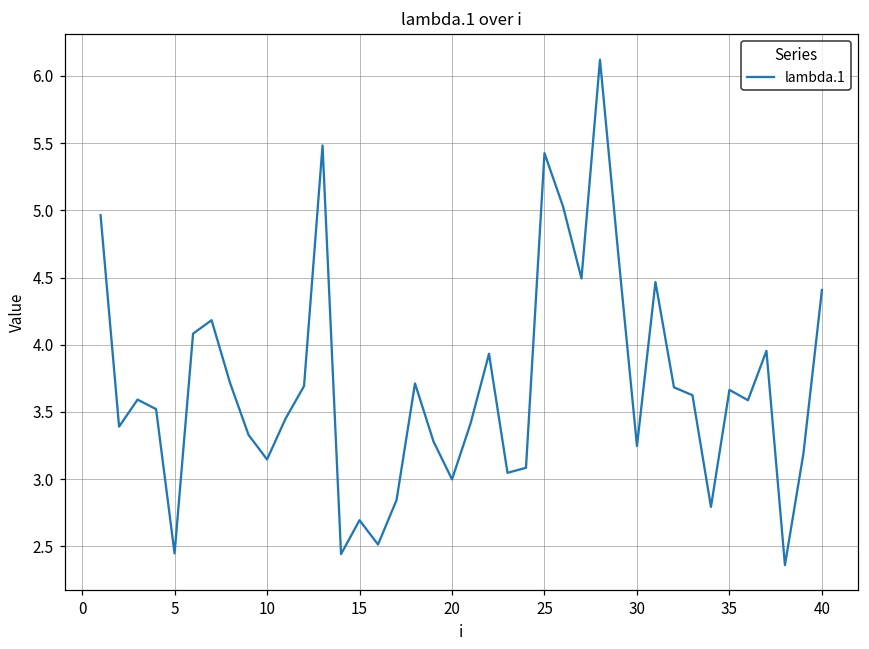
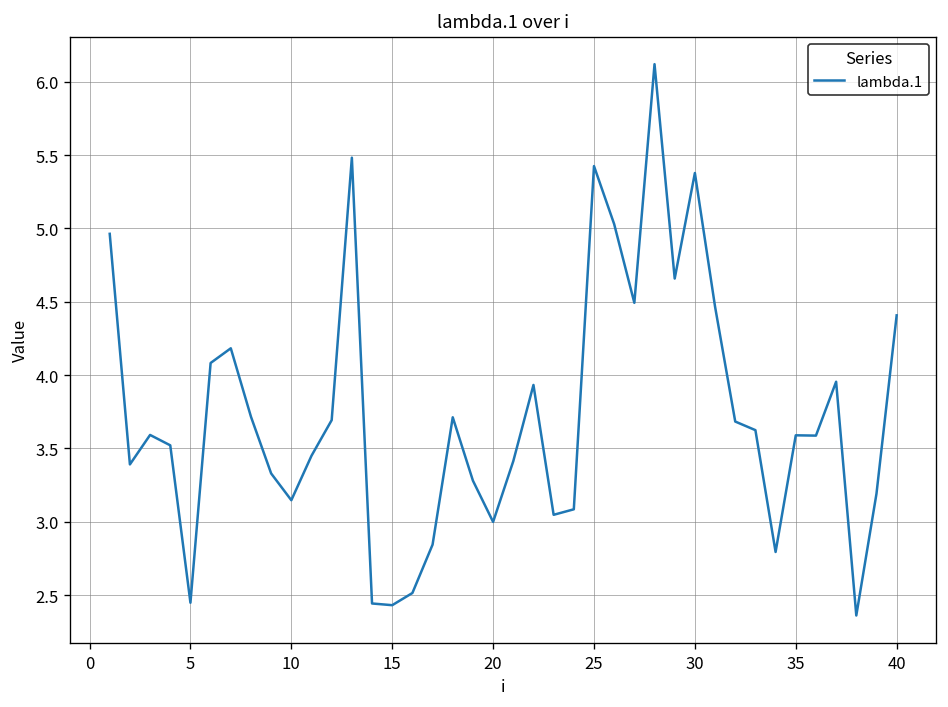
15: 2.69 -> 2.43
30: 3.25 -> 5.38
35: 3.66 -> 3.59
